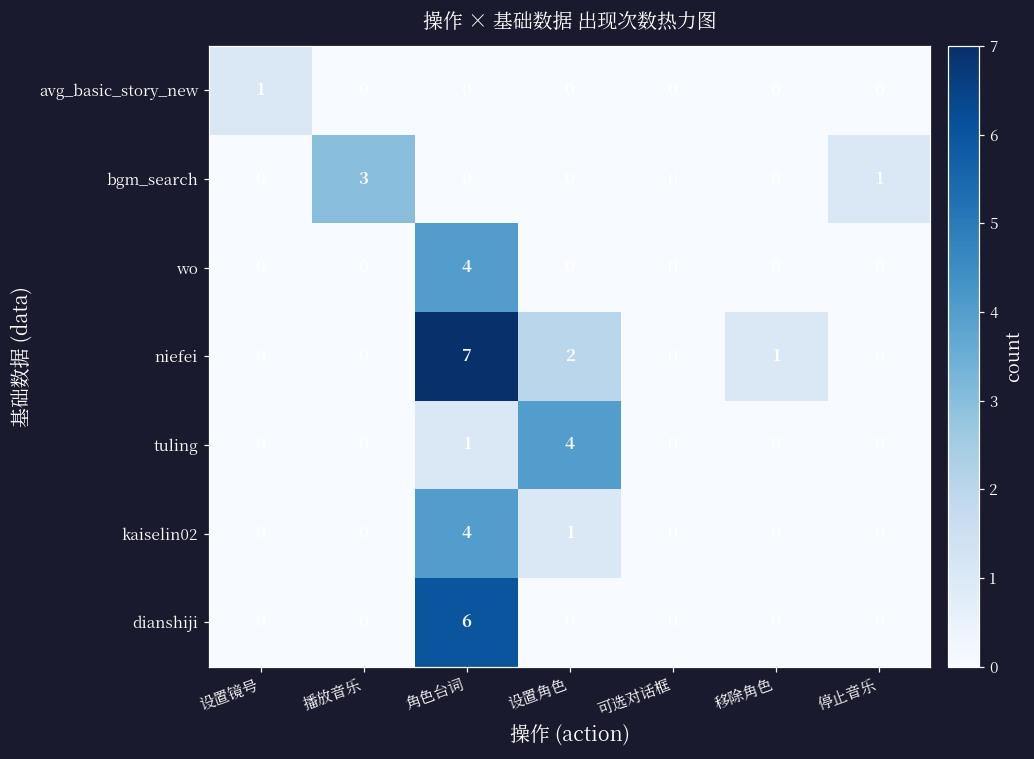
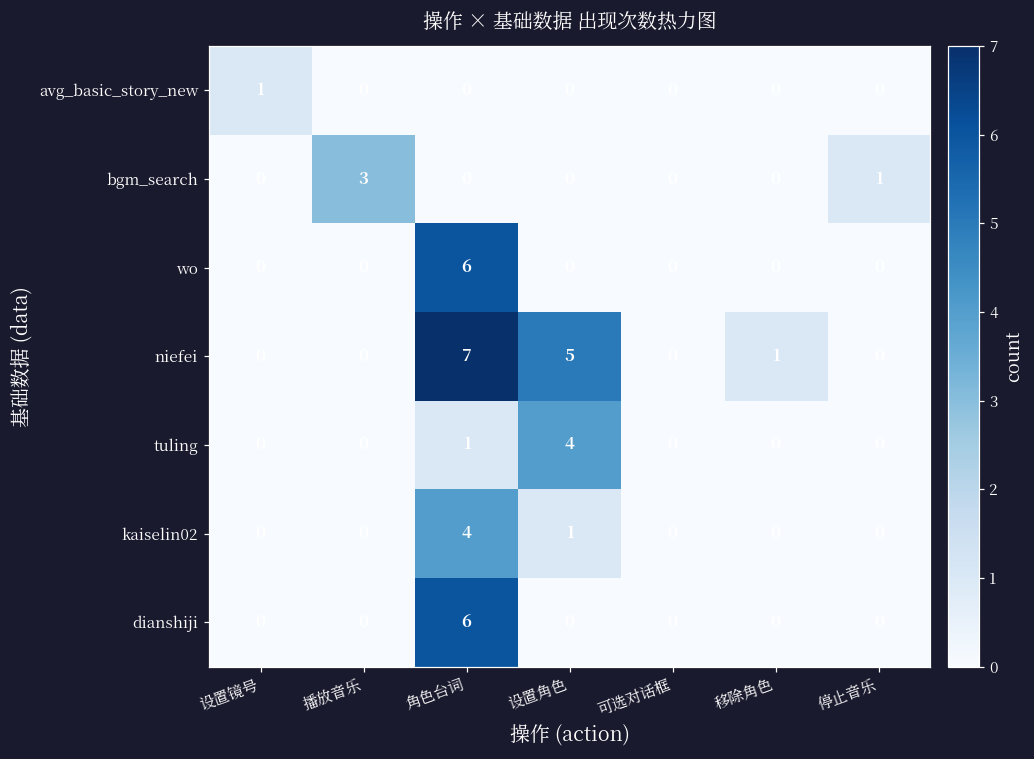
wo, 角色台词: 4 -> 6
niefei, 设置角色: 2 -> 5
